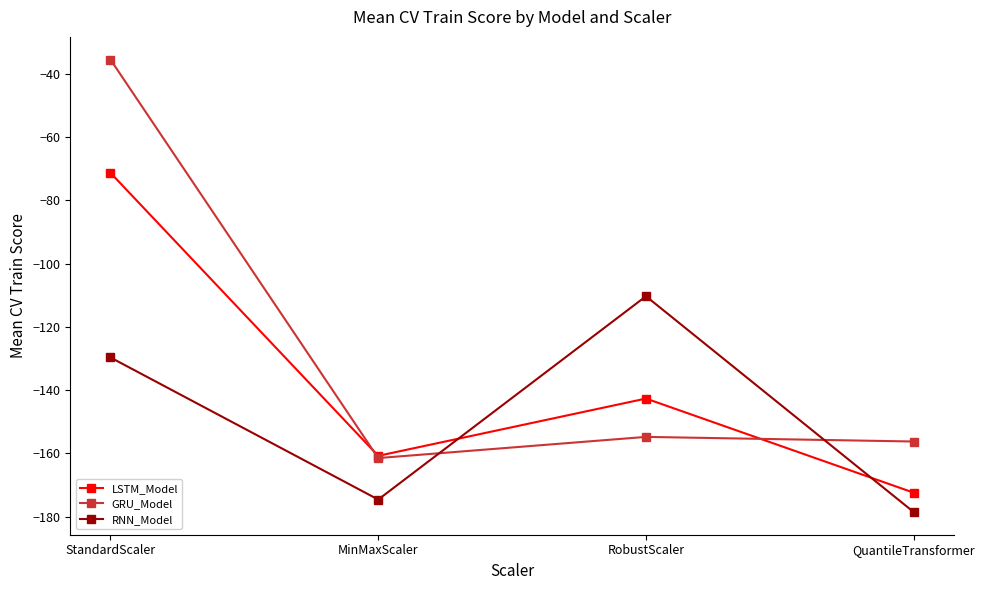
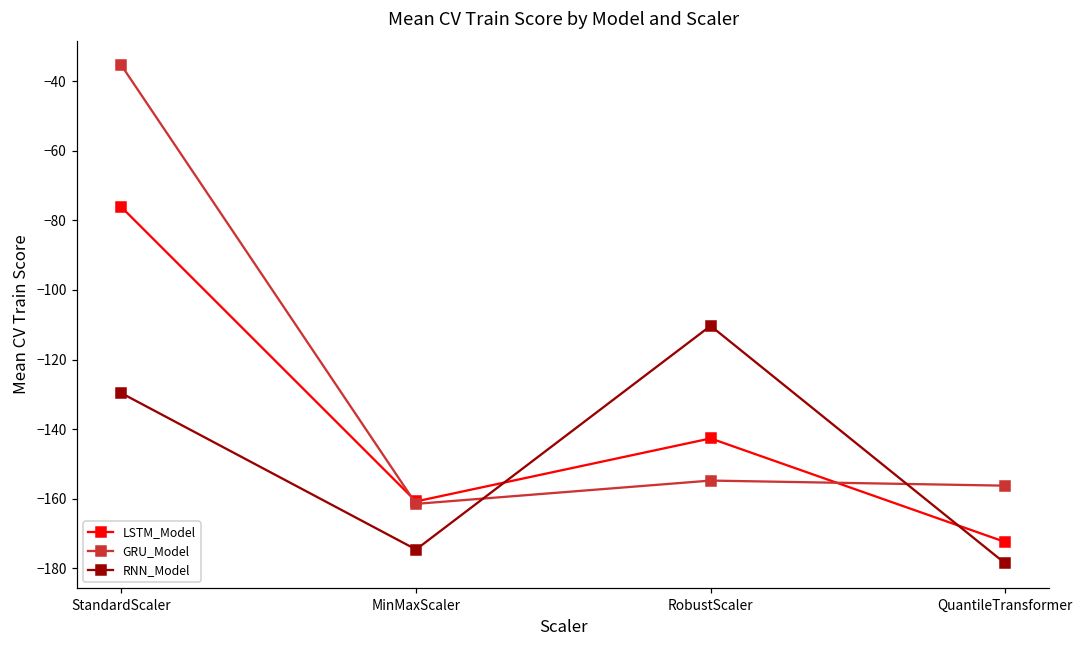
LSTM_Model, StandardScaler: -71 -> -76
